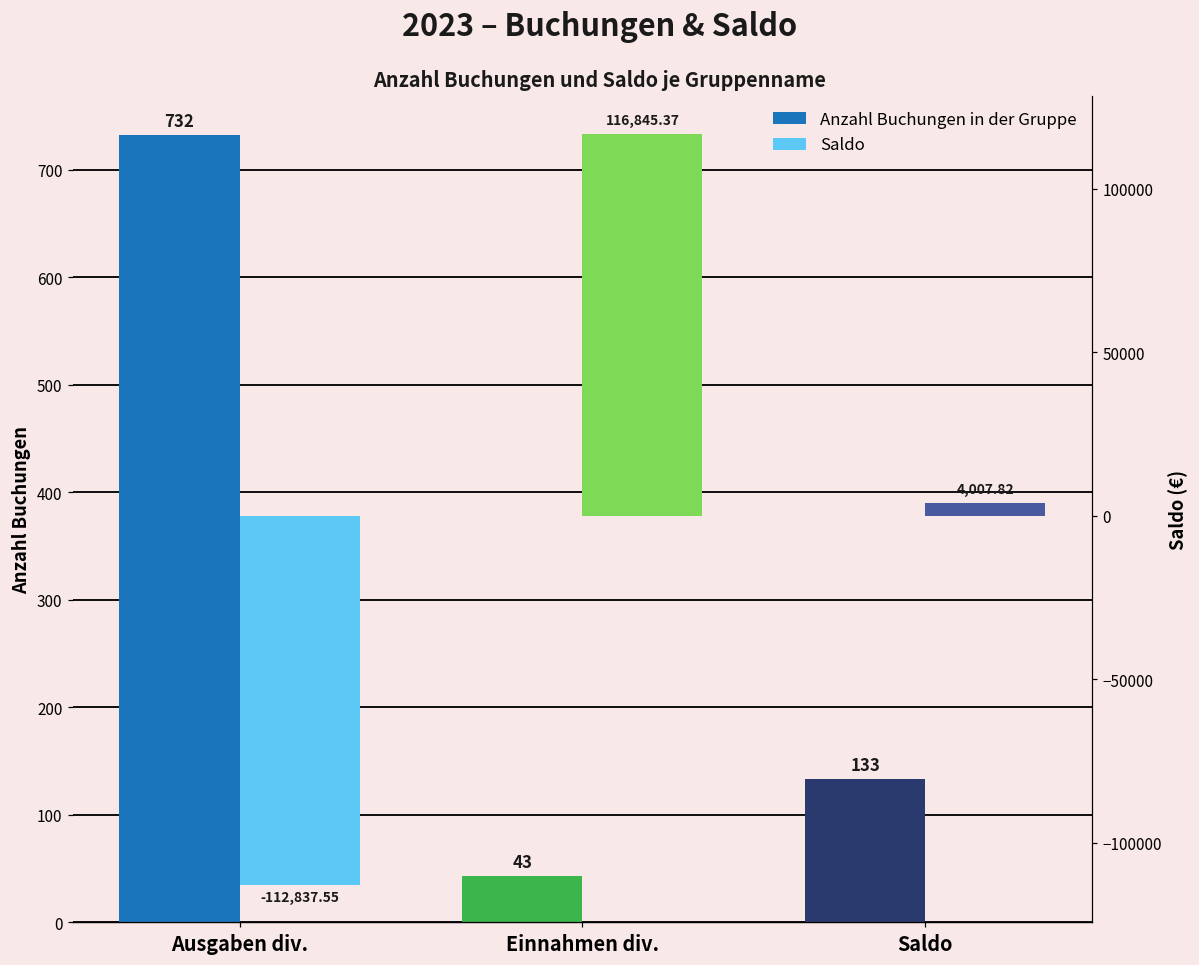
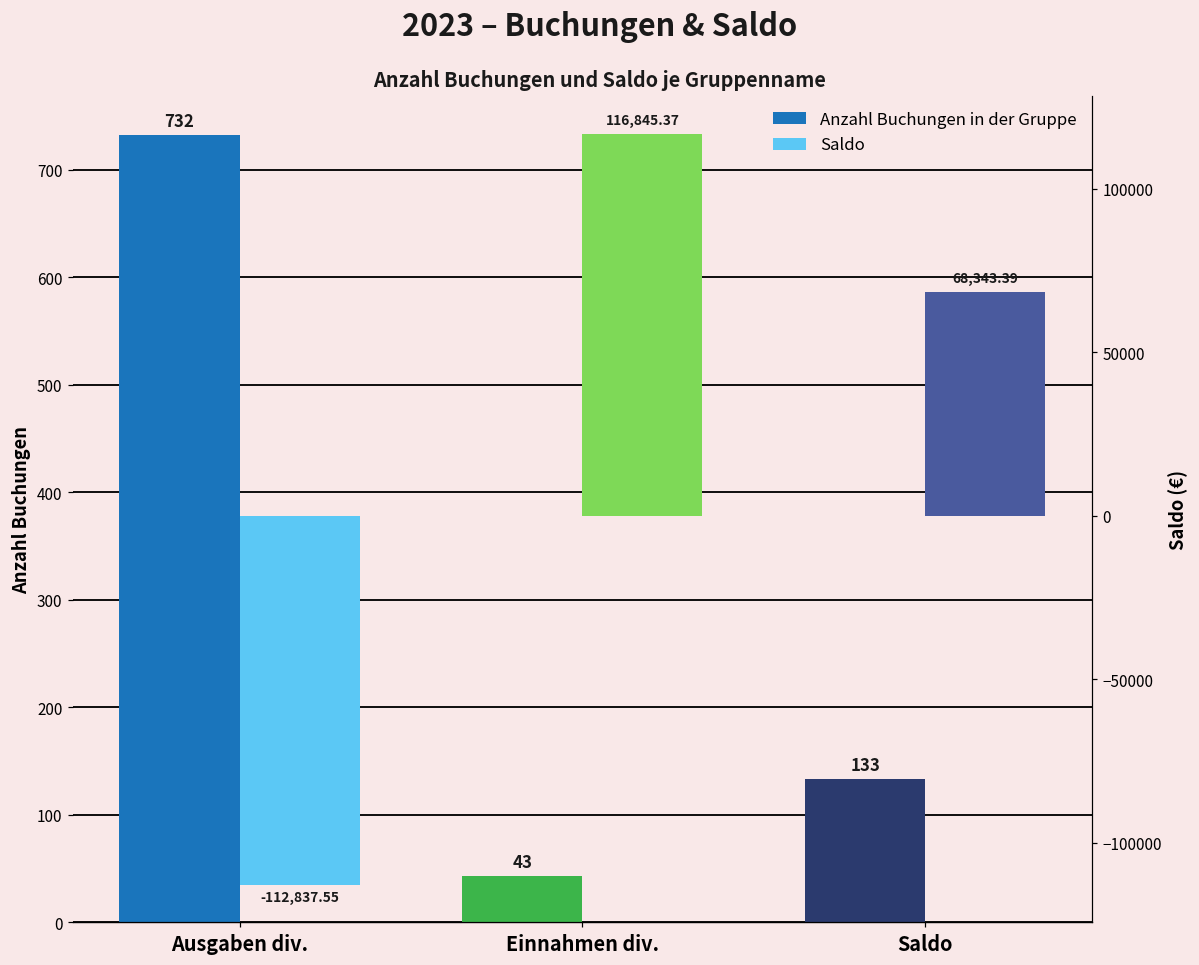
Saldo, Saldo: 4,007.82 -> 68,343.39
